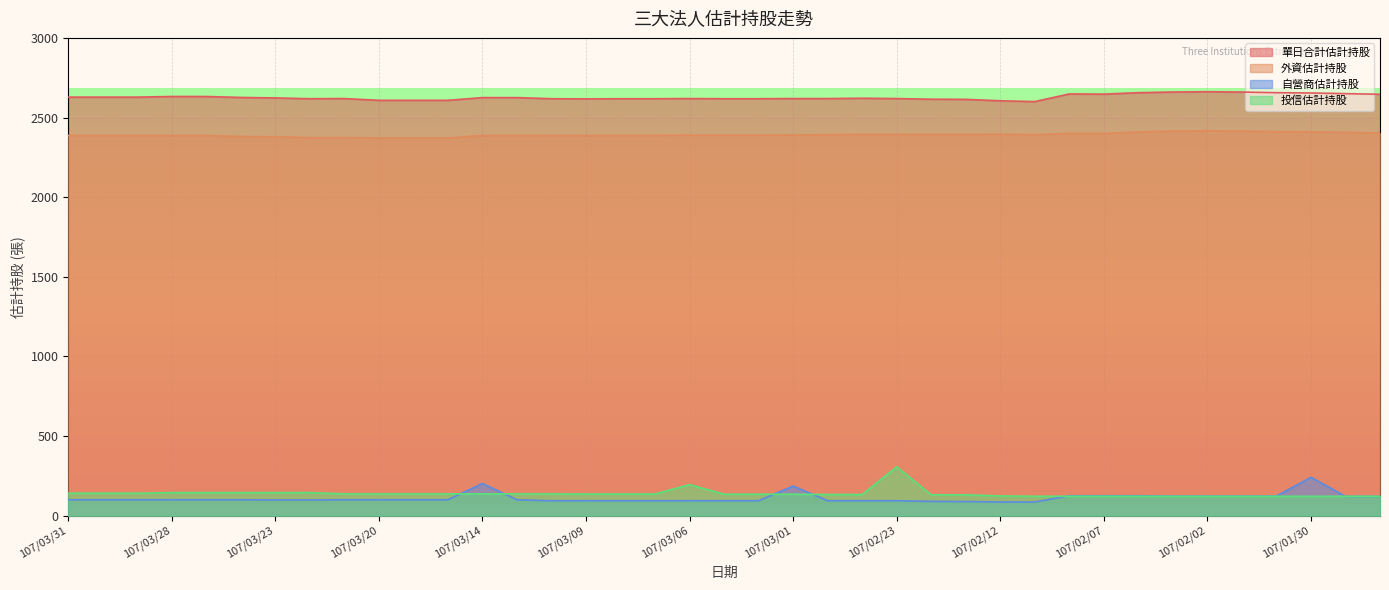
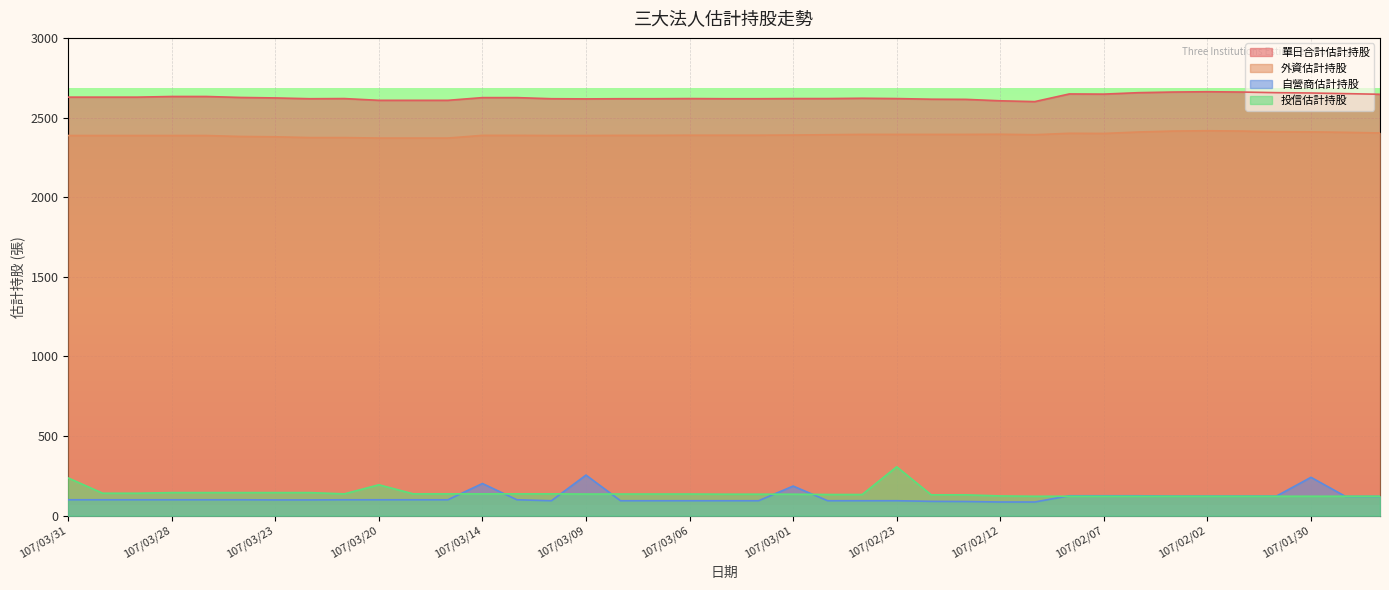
投信估計持股, 107/03/31: 140 -> 240
投信估計持股, 107/03/20: 140 -> 190
自營商估計持股, 107/03/09: 90 -> 260
投信估計持股, 107/03/06: 200 -> 140
